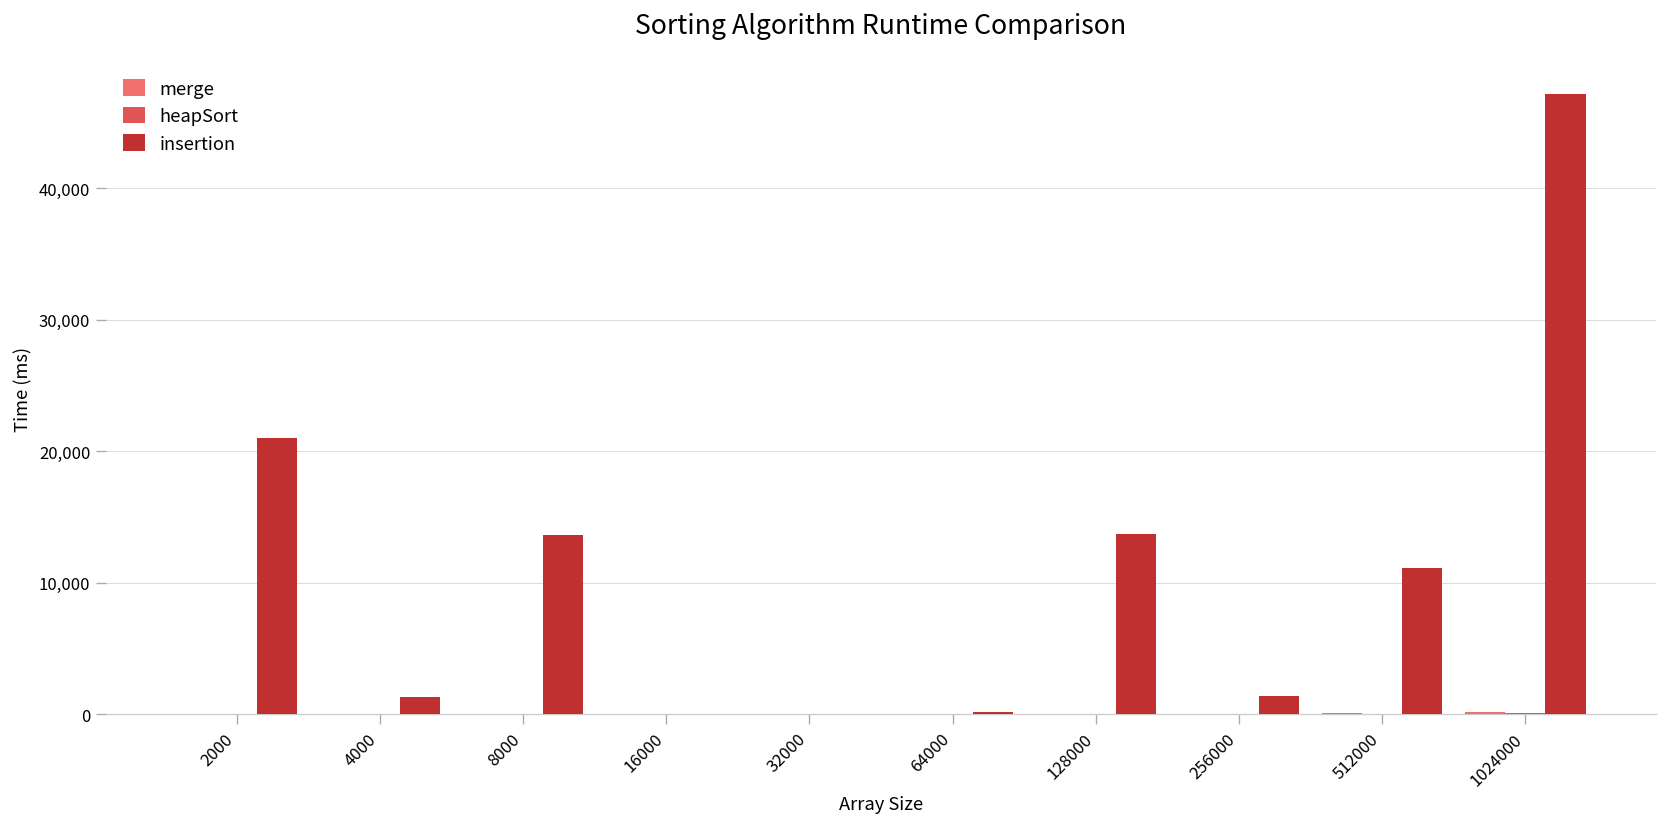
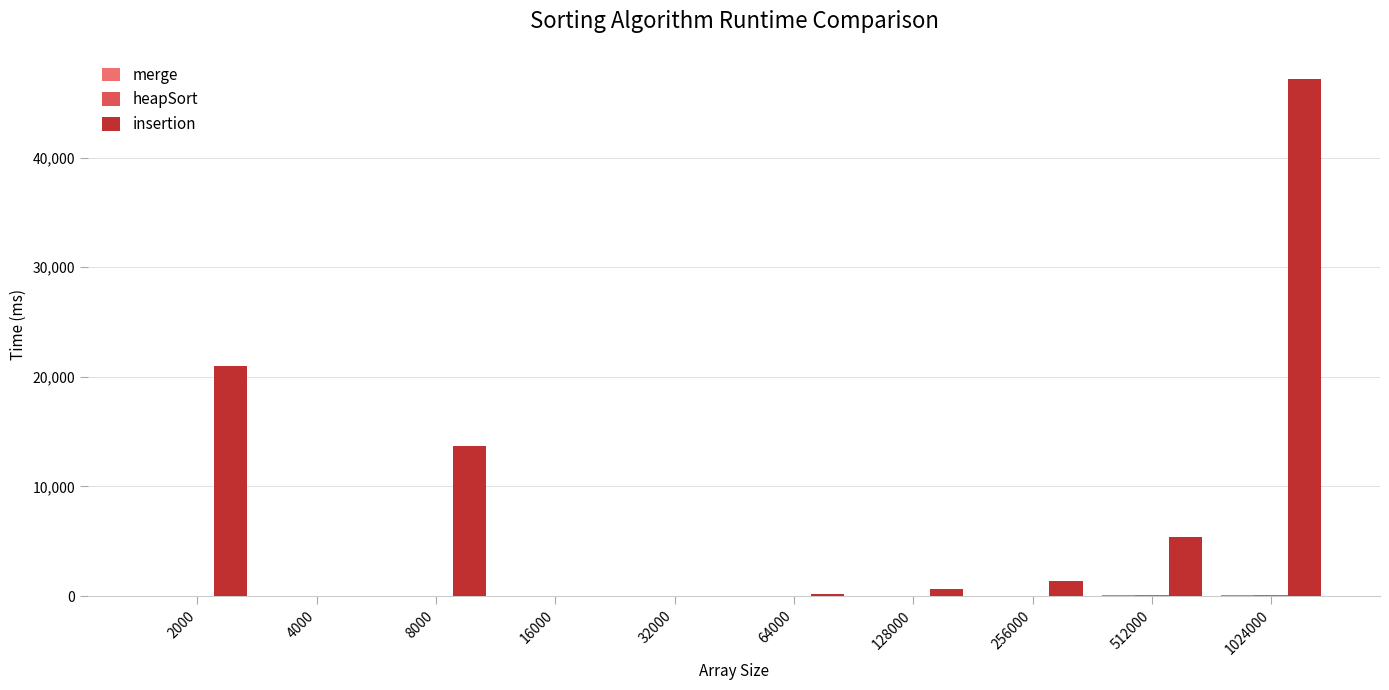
insertion, 4000: 1,300 -> 0
insertion, 128000: 13,700 -> 600
insertion, 512000: 11,100 -> 5,400
